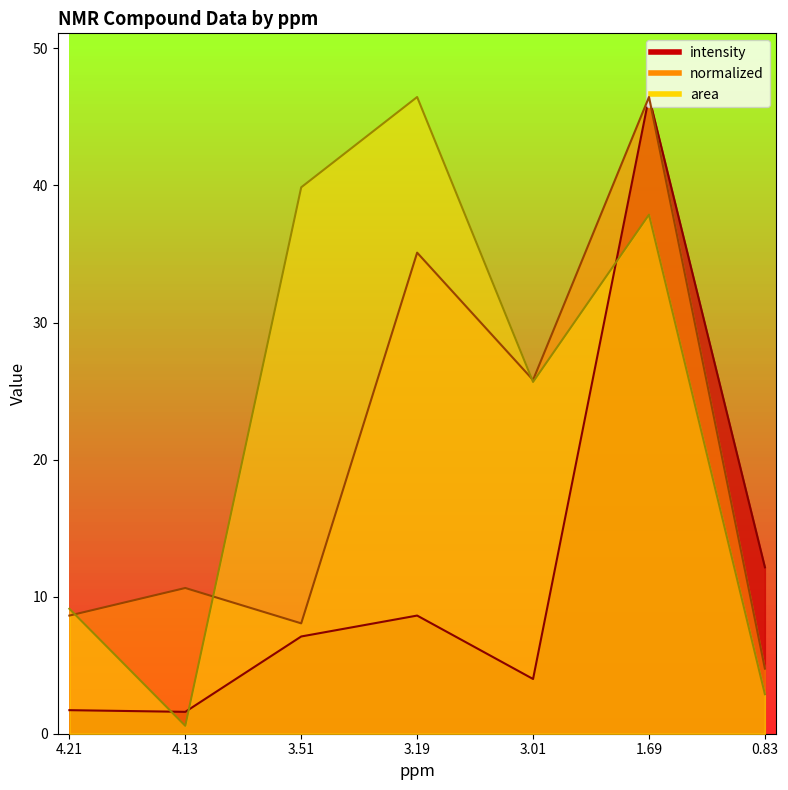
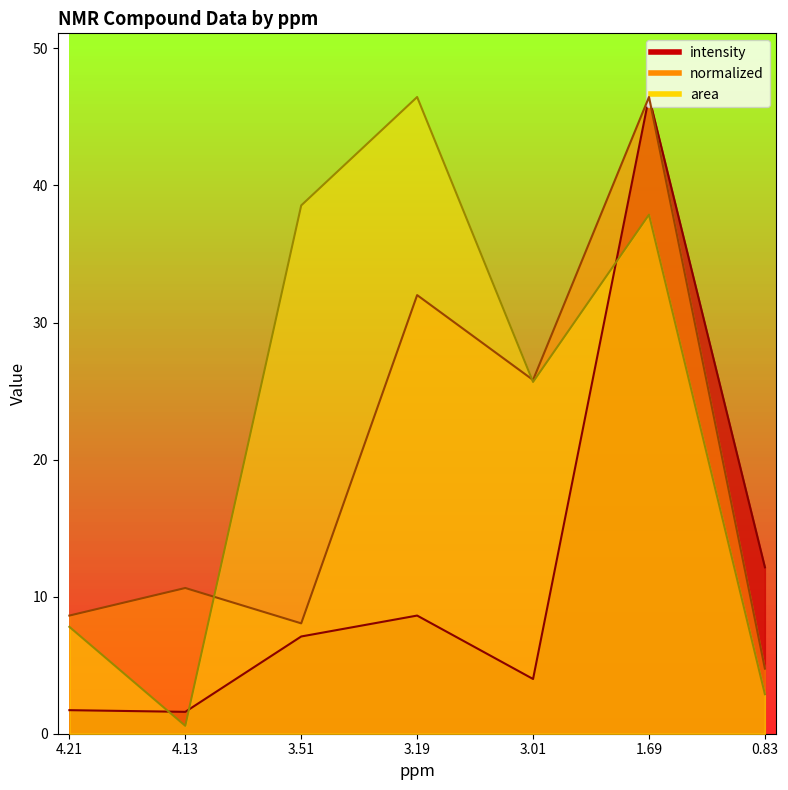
area, 4.21: 9.1 -> 7.8
area, 3.51: 39.9 -> 38.5
normalized, 3.19: 35.1 -> 32.0
